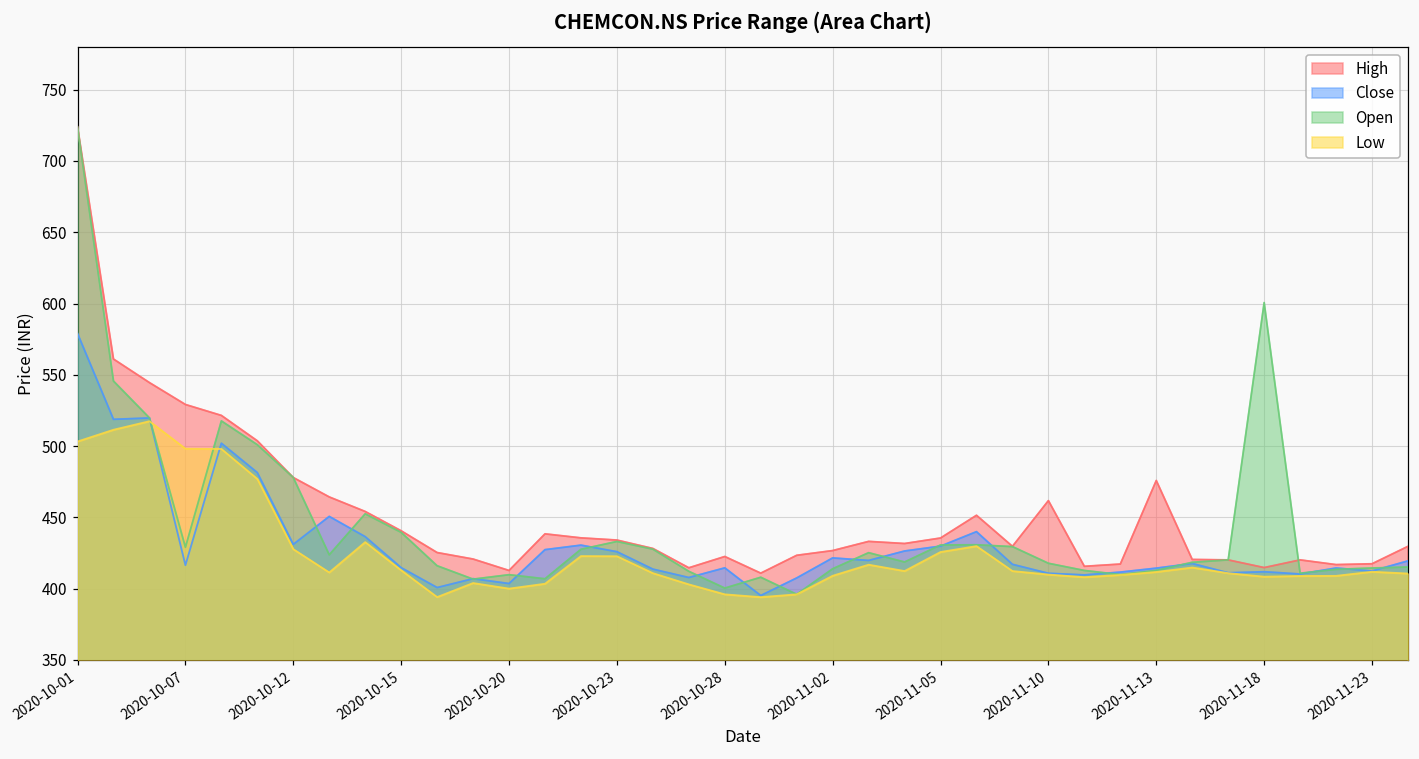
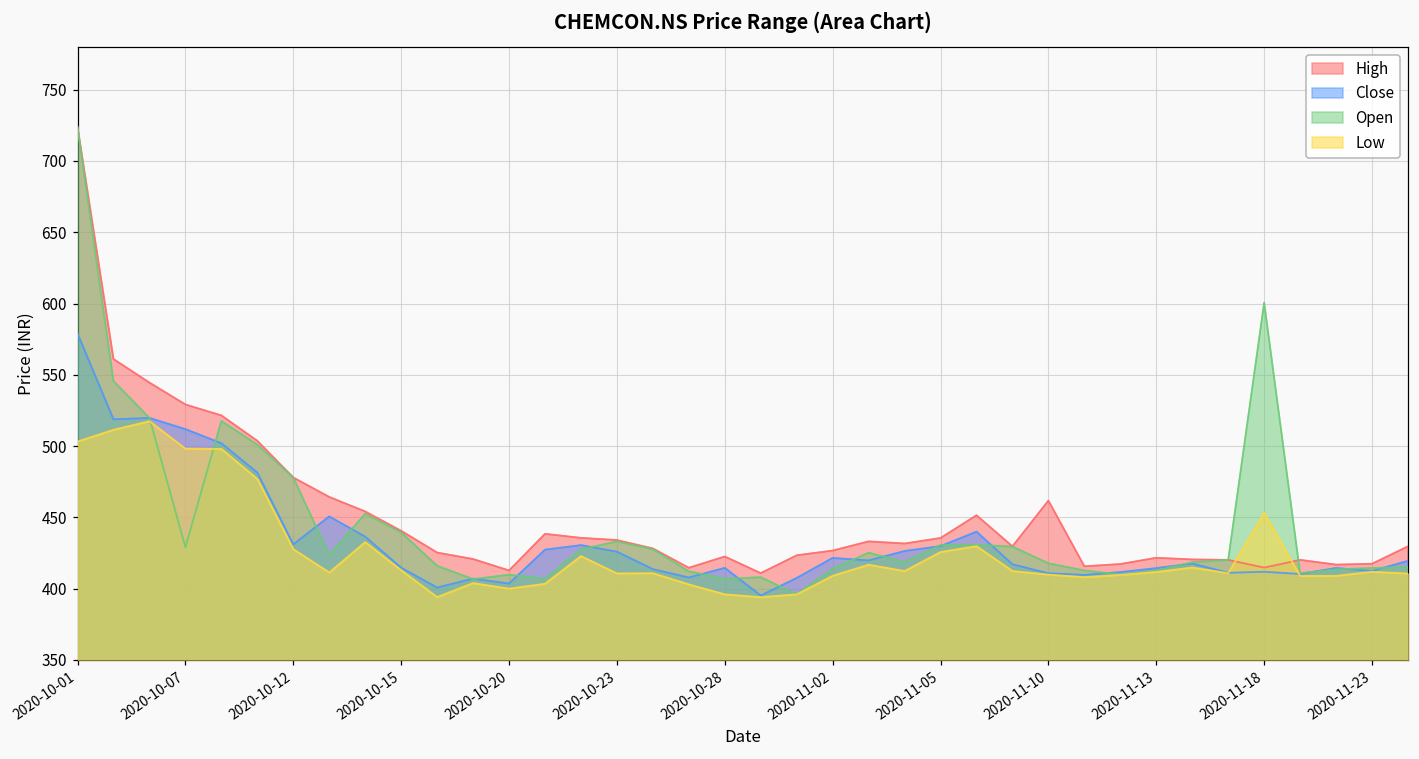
Close, 2020-10-07: 416 -> 512
Low, 2020-10-23: 423 -> 411
Open, 2020-10-28: 400 -> 407
High, 2020-11-13: 476 -> 422
Low, 2020-11-18: 408 -> 453
